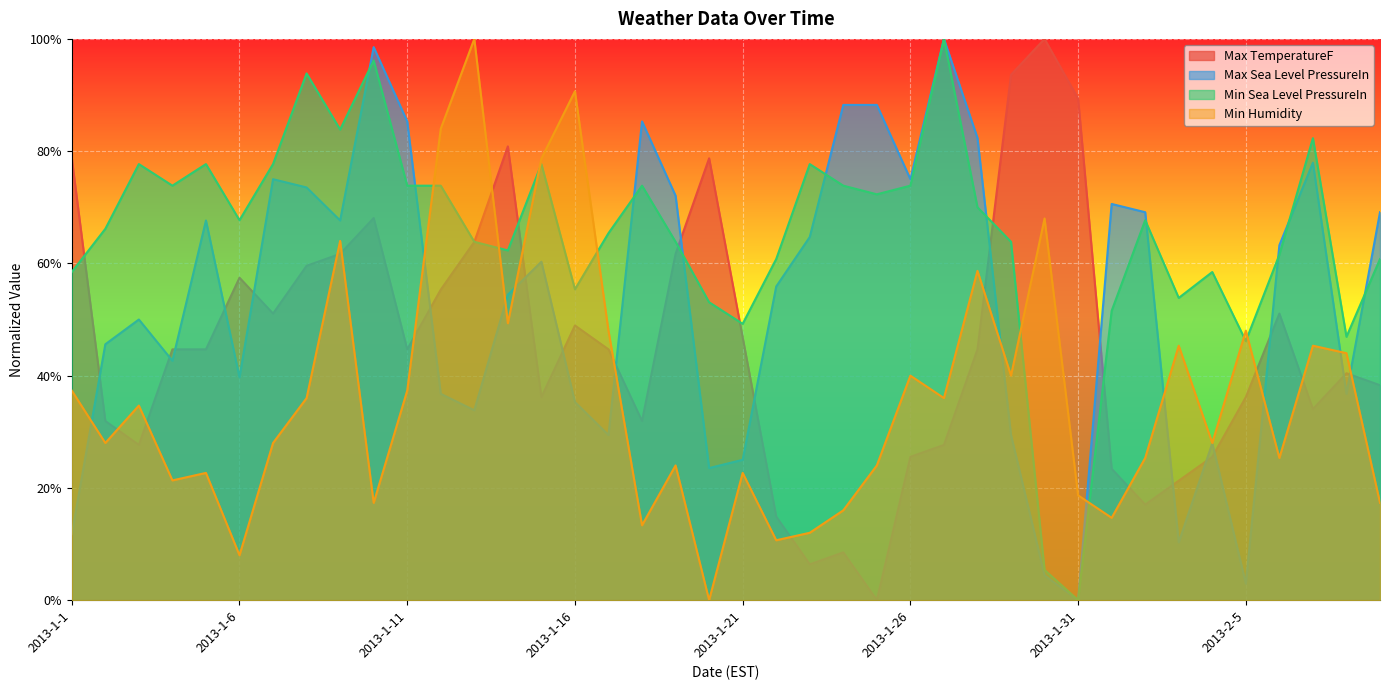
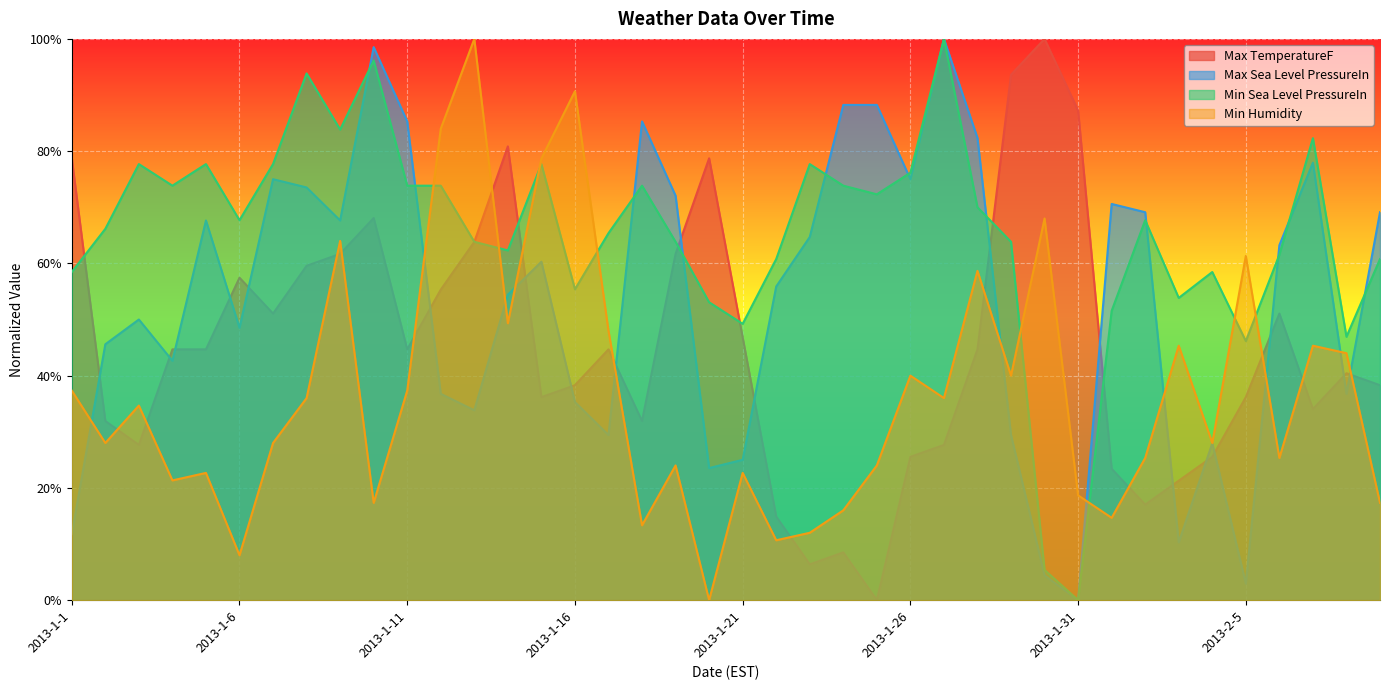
Max Sea Level PressureIn, 2013-1-6: 40% -> 49%
Max TemperatureF, 2013-1-16: 49% -> 38%
Min Sea Level PressureIn, 2013-1-26: 74% -> 76%
Max TemperatureF, 2013-1-31: 89% -> 87%
Min Humidity, 2013-2-5: 48% -> 61%
